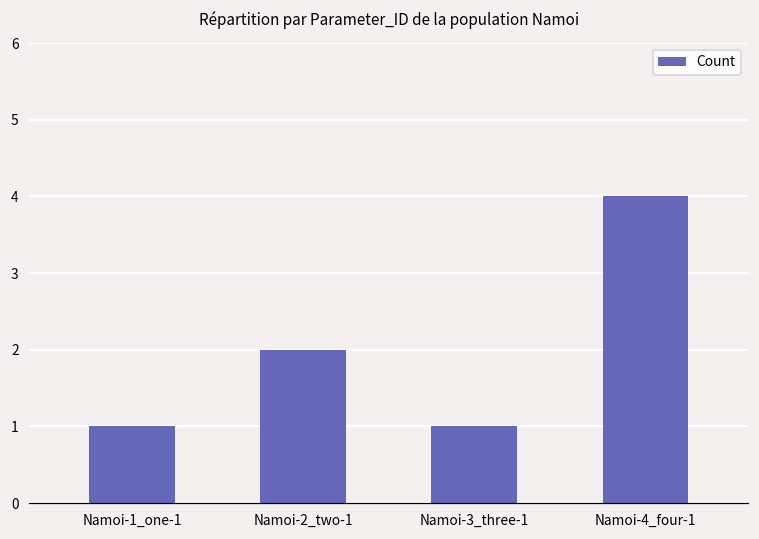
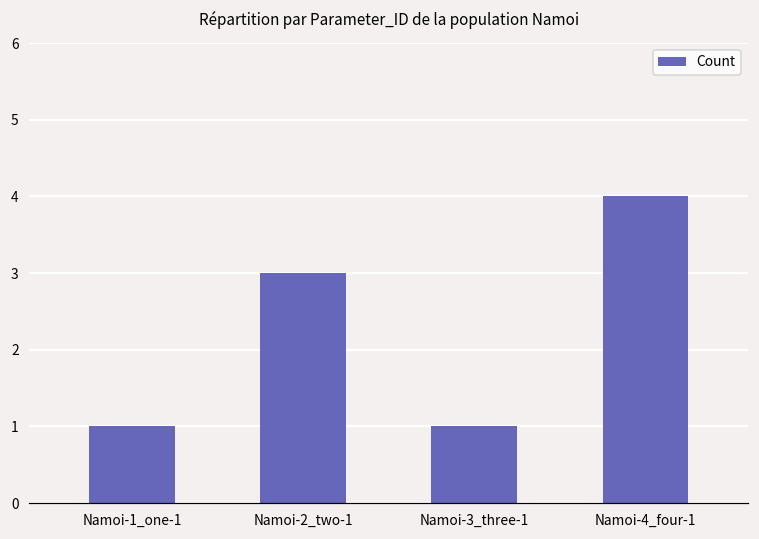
Namoi-2_two-1: 2 -> 3
